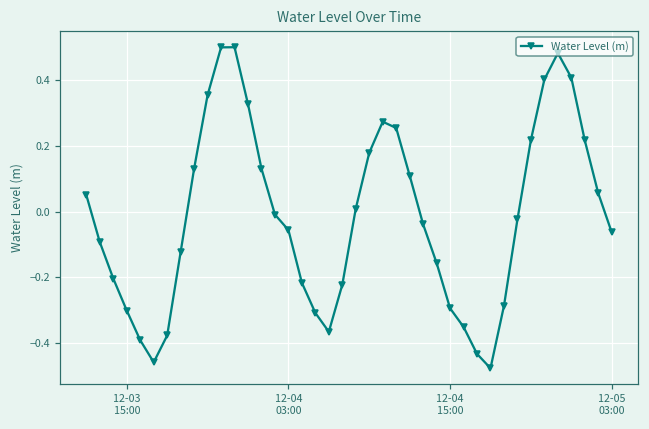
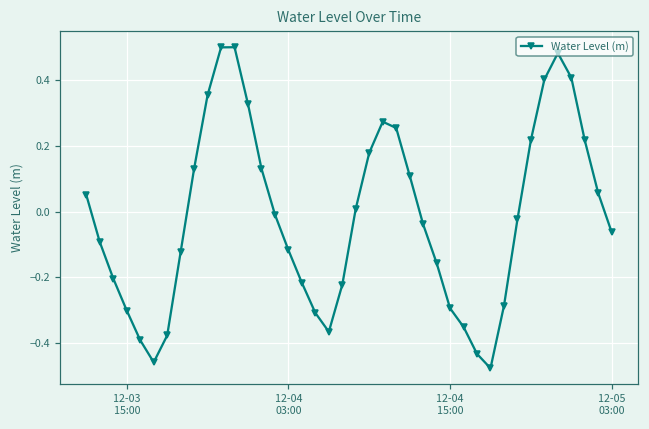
12-04 03:00: -0.06 -> -0.12
